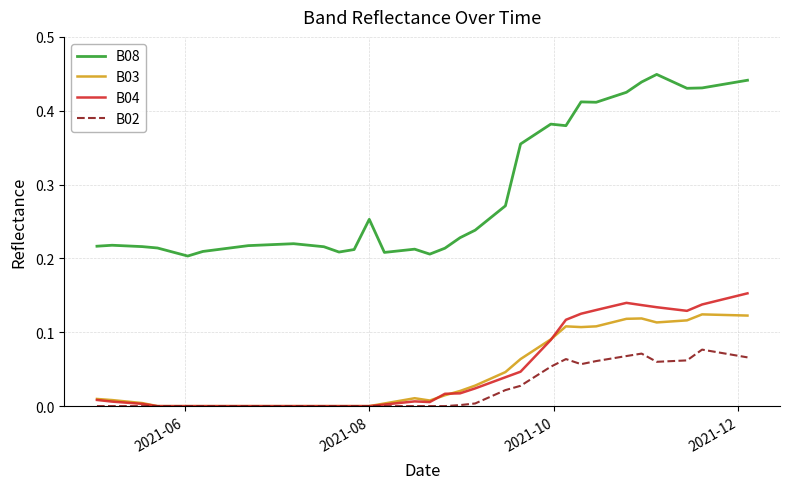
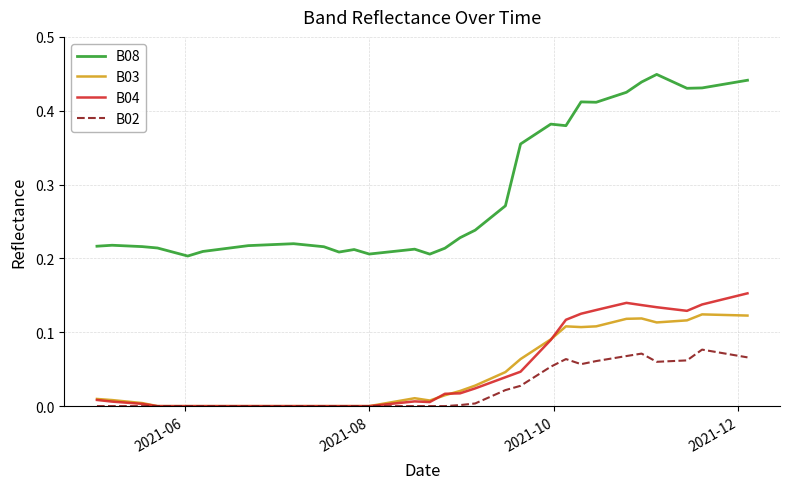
B08, 2021-08: 0.25 -> 0.21
